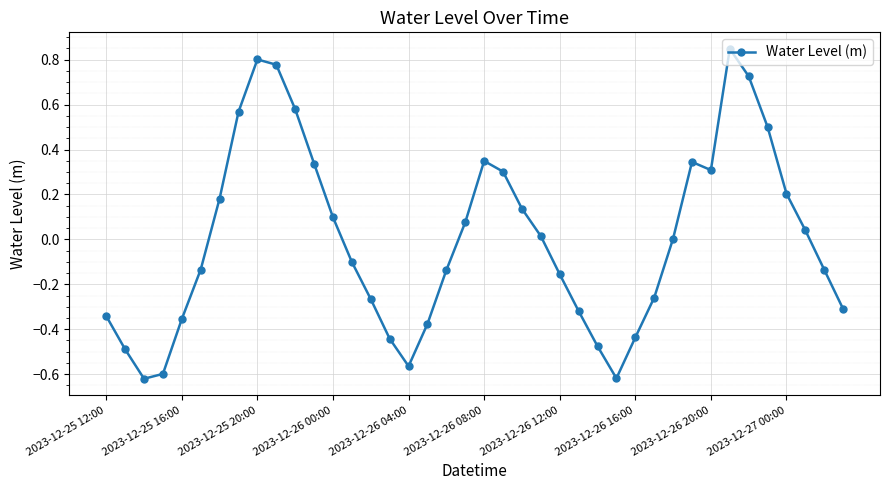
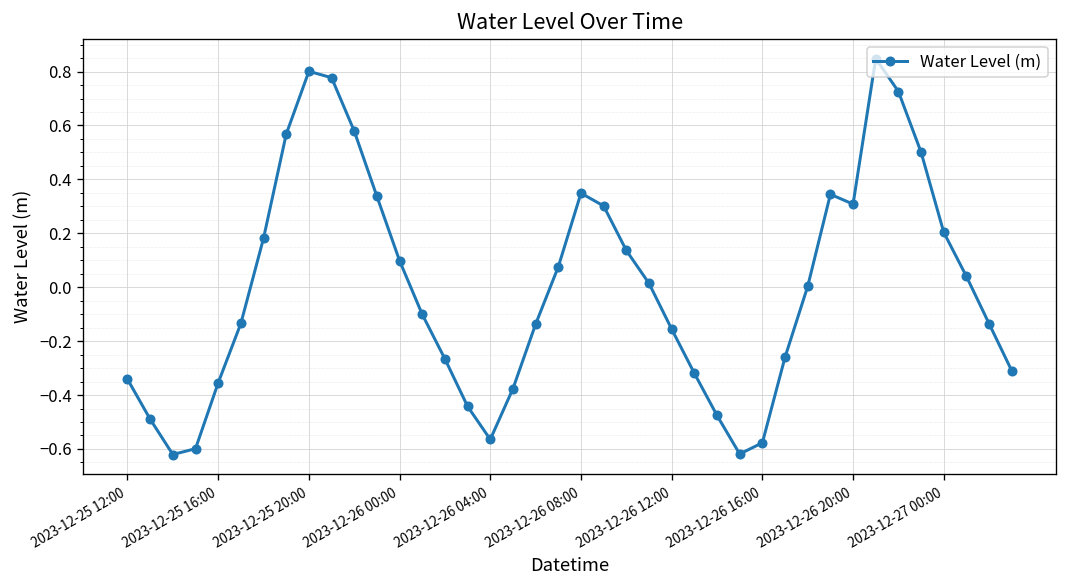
2023-12-26 16:00: -0.44 -> -0.58
